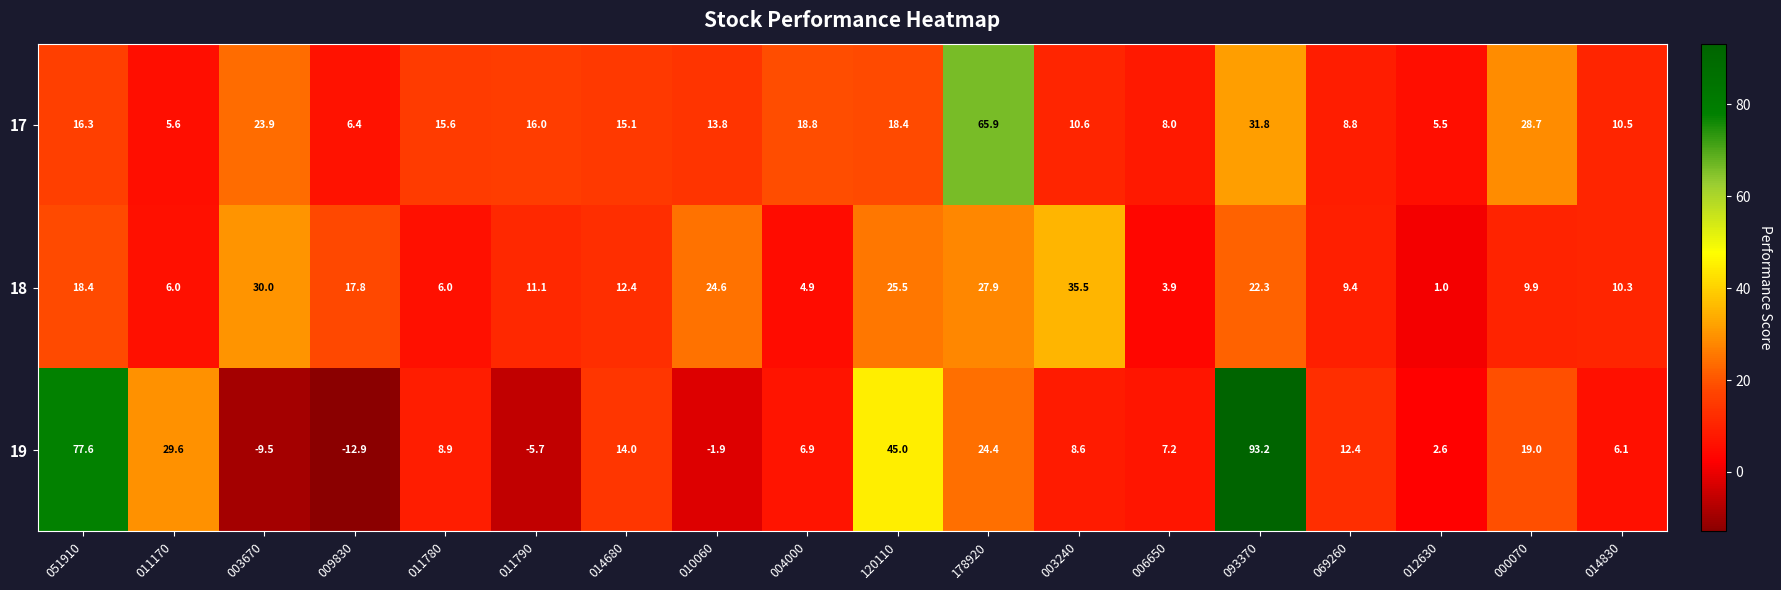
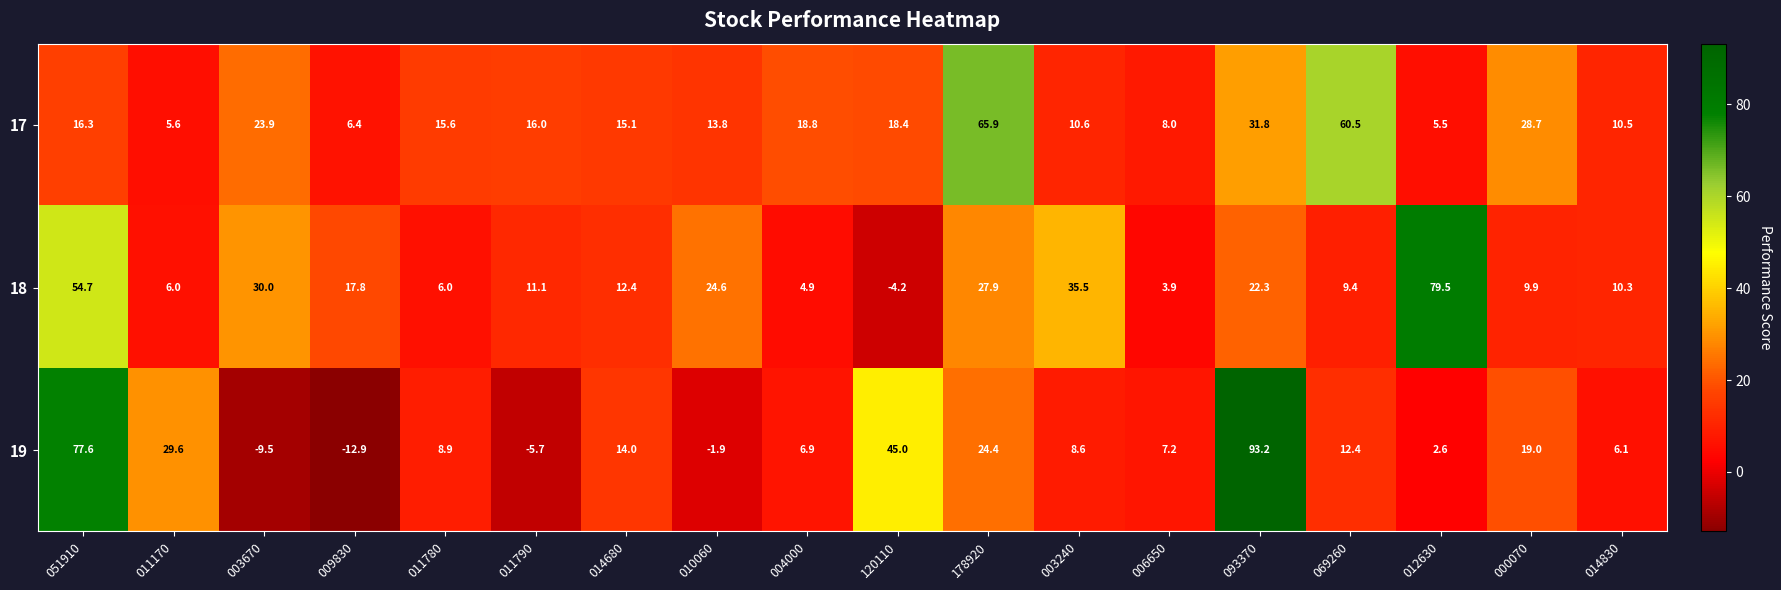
17, 069260: 8.8 -> 60.5
18, 051910: 18.4 -> 54.7
18, 120110: 25.5 -> -4.2
18, 012630: 1.0 -> 79.5
